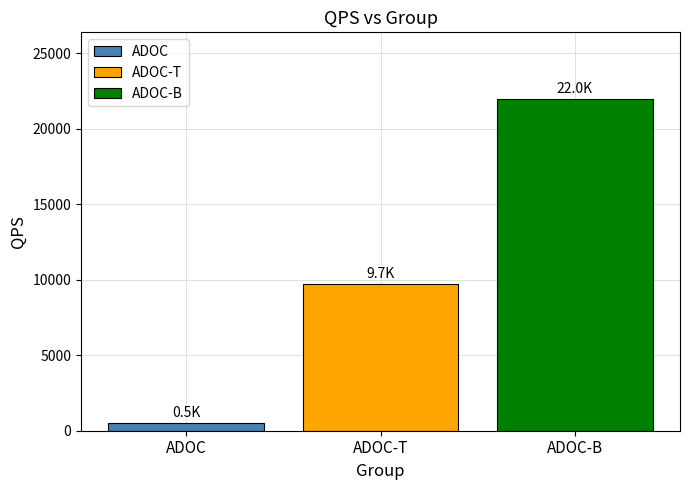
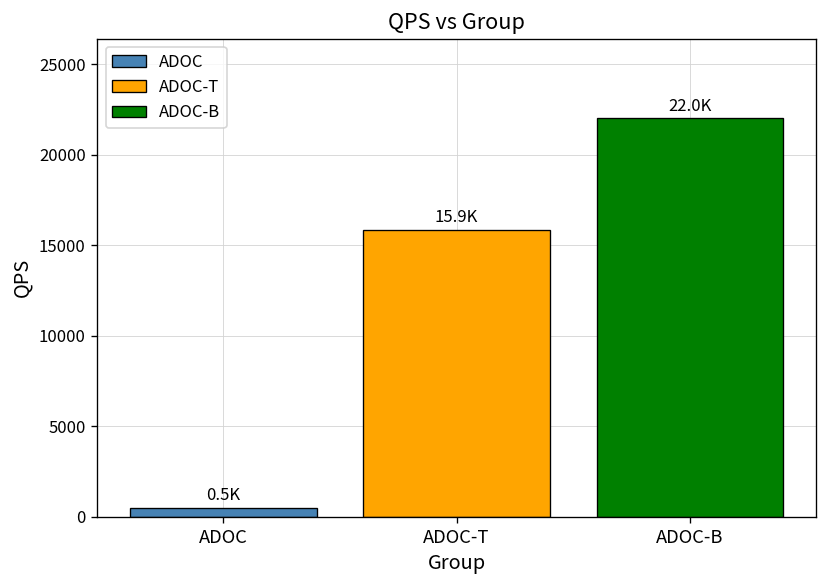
ADOC-T: 9.7K -> 15.9K
